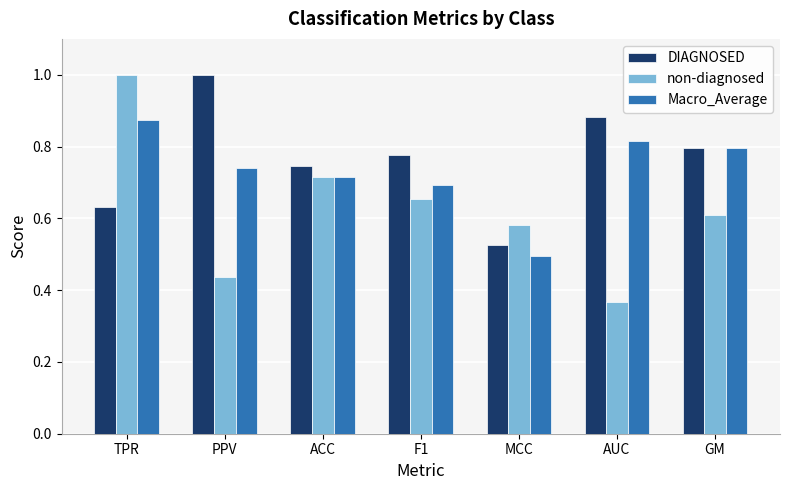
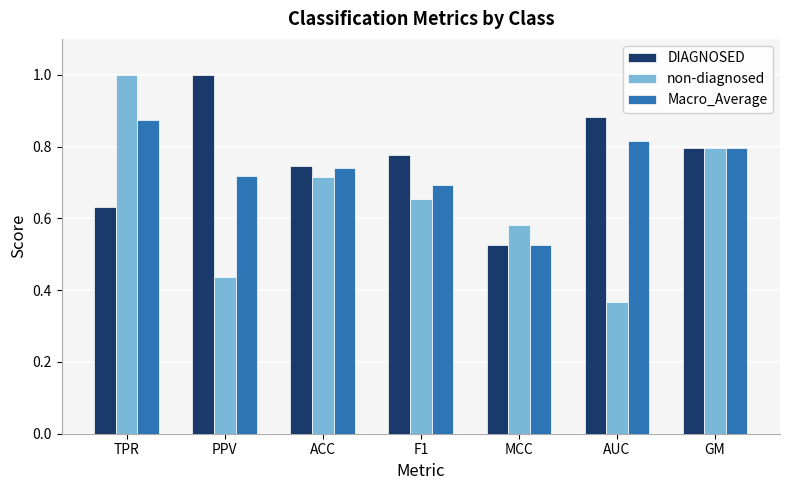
Macro_Average, PPV: 0.74 -> 0.72
Macro_Average, ACC: 0.71 -> 0.74
Macro_Average, MCC: 0.50 -> 0.53
non-diagnosed, GM: 0.61 -> 0.80
